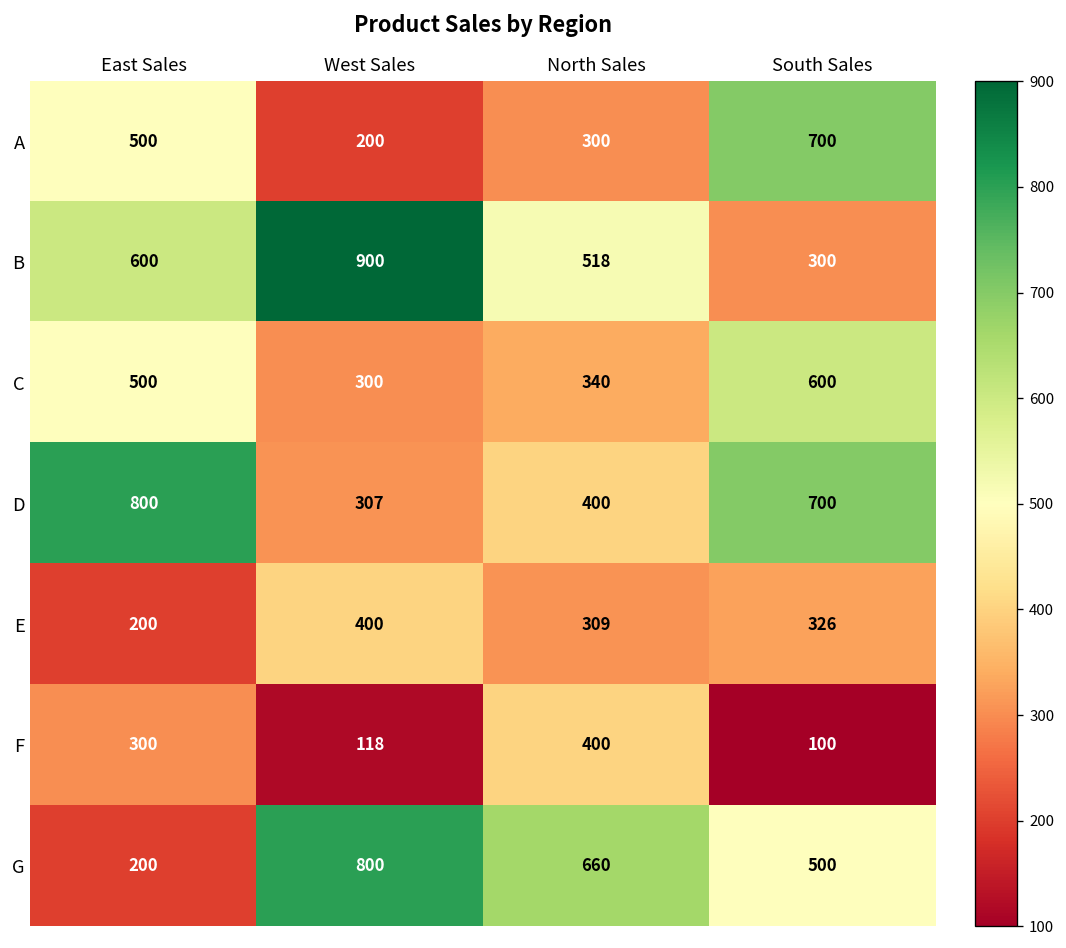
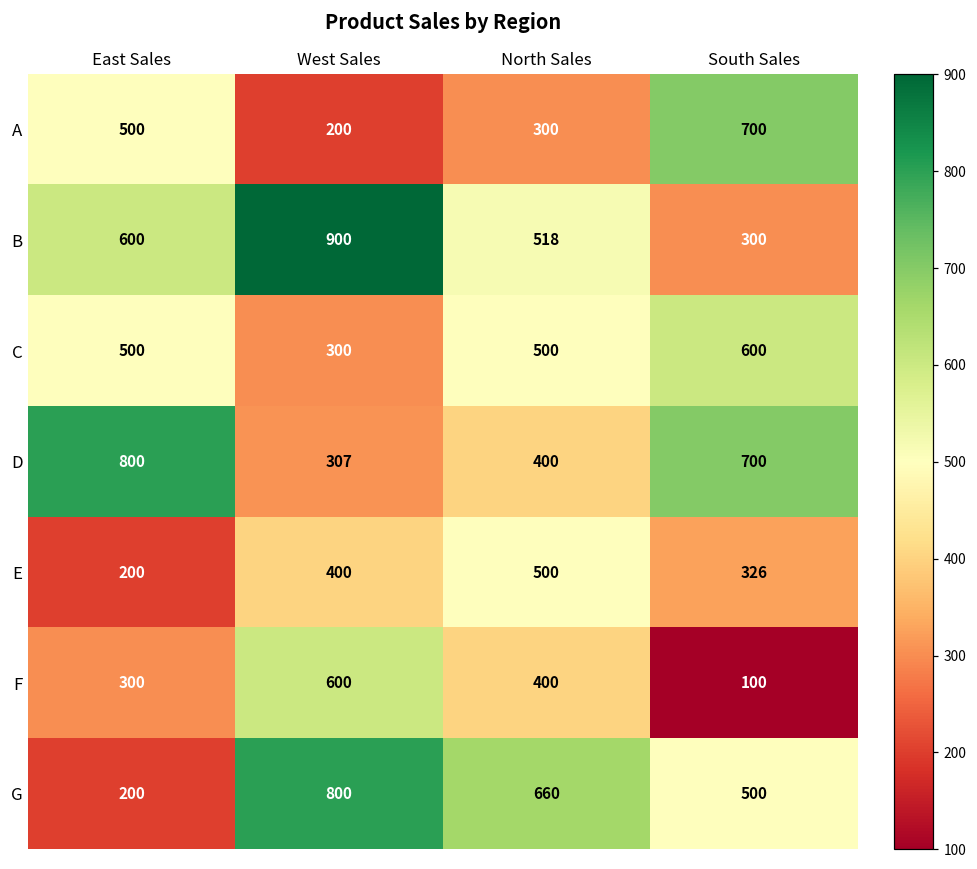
C, North Sales: 340 -> 500
E, North Sales: 309 -> 500
F, West Sales: 118 -> 600
